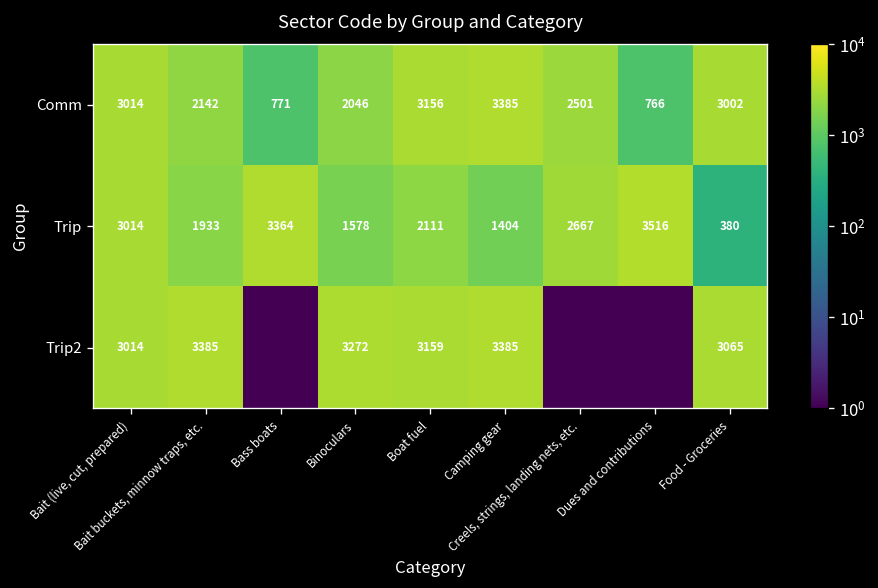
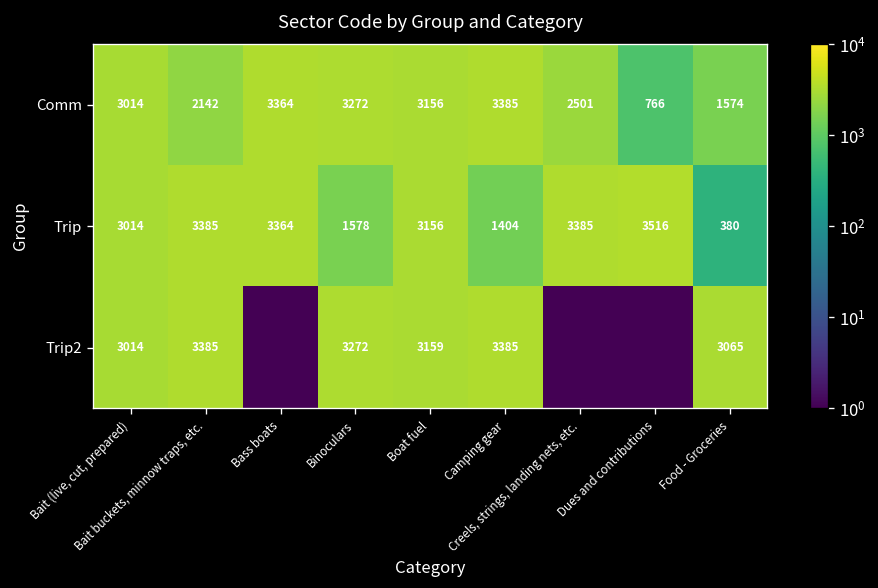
Comm, Bass boats: 771 -> 3364
Comm, Binoculars: 2046 -> 3272
Comm, Food - Groceries: 3002 -> 1574
Trip, Bait buckets, minnow traps, etc.: 1933 -> 3385
Trip, Boat fuel: 2111 -> 3156
Trip, Creels, strings, landing nets, etc.: 2667 -> 3385
